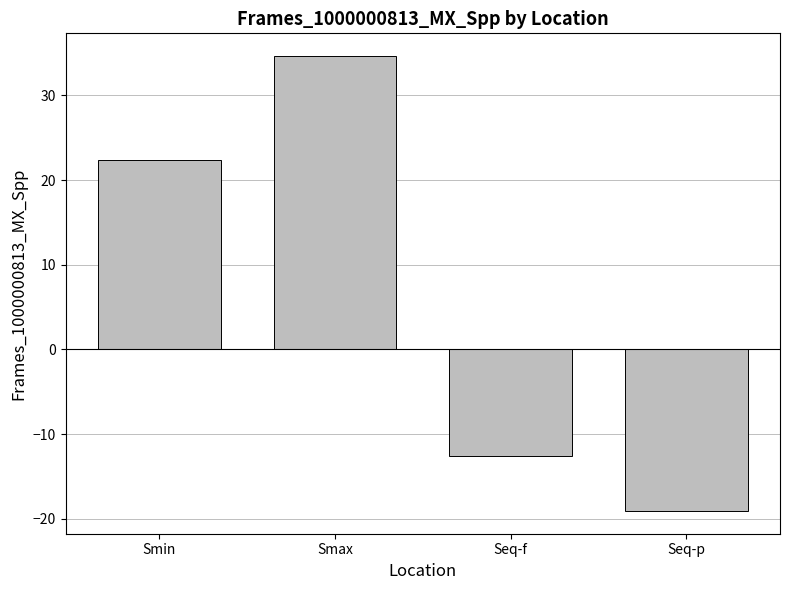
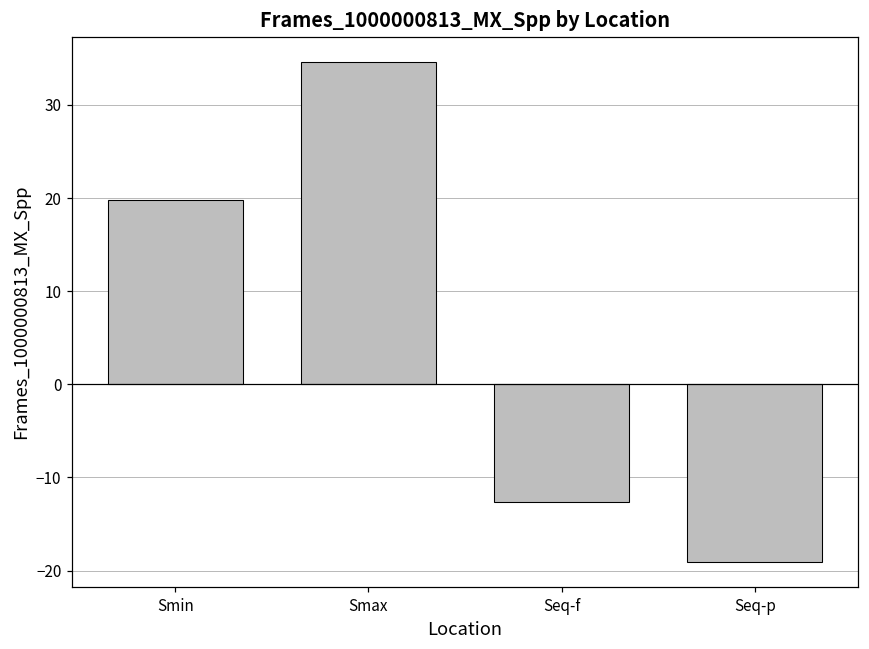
Smin: 22 -> 20
